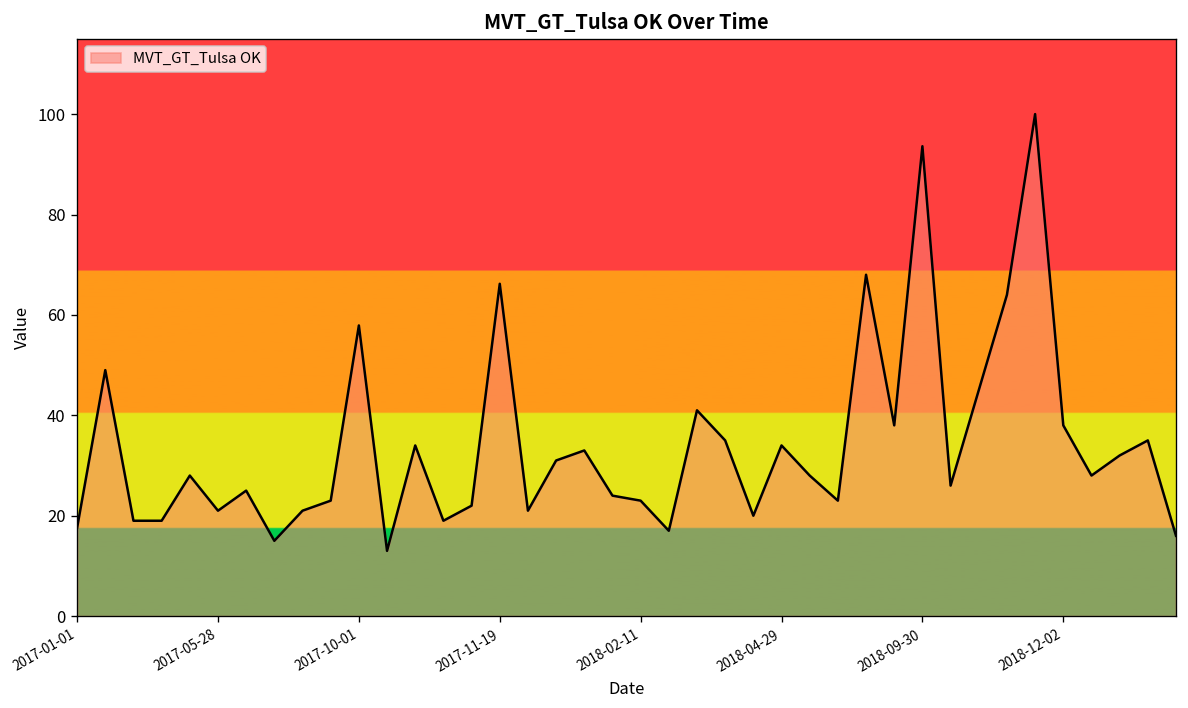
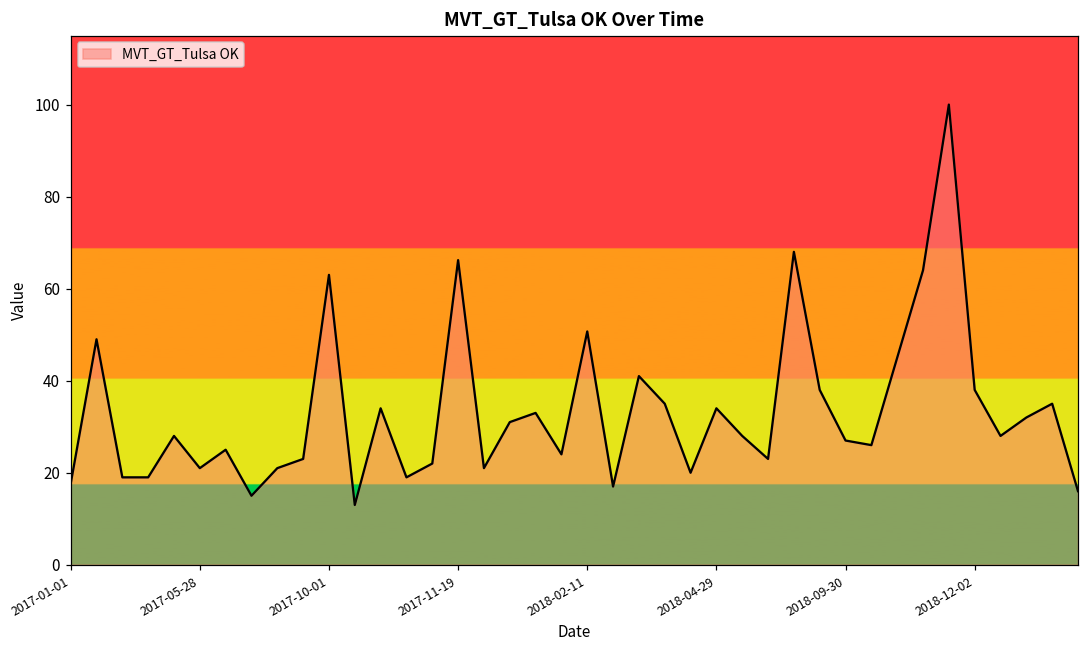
2017-10-01: 58 -> 63
2018-02-11: 23 -> 51
2018-09-30: 94 -> 27
